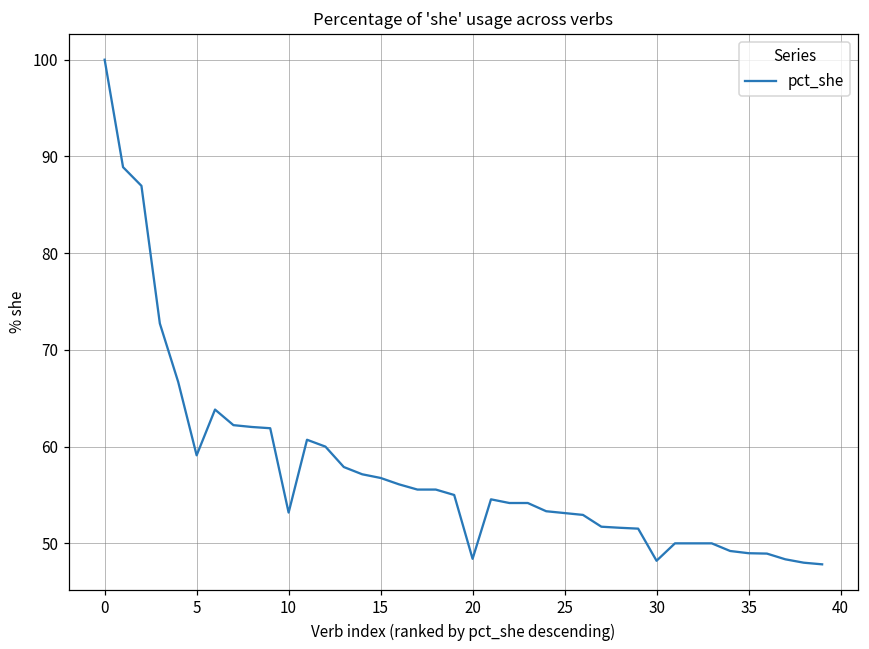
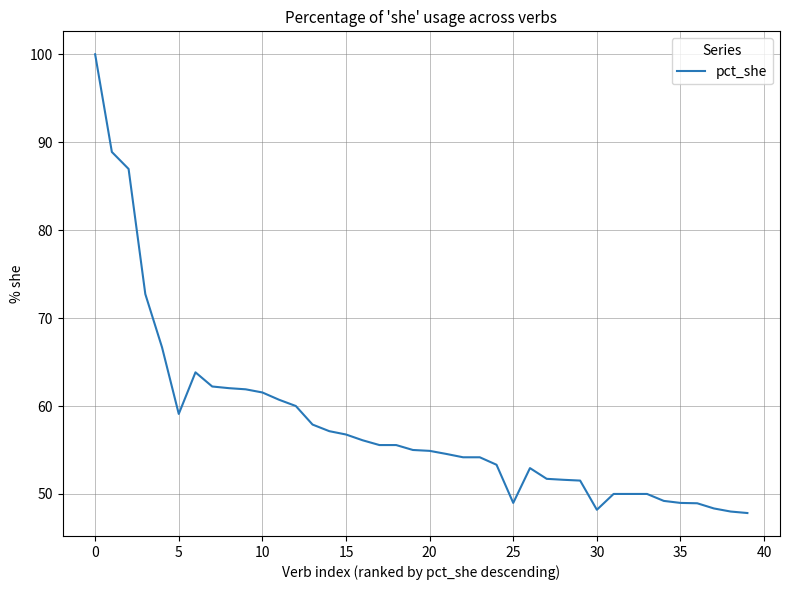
10: 53 -> 62
20: 48 -> 55
25: 53 -> 49
